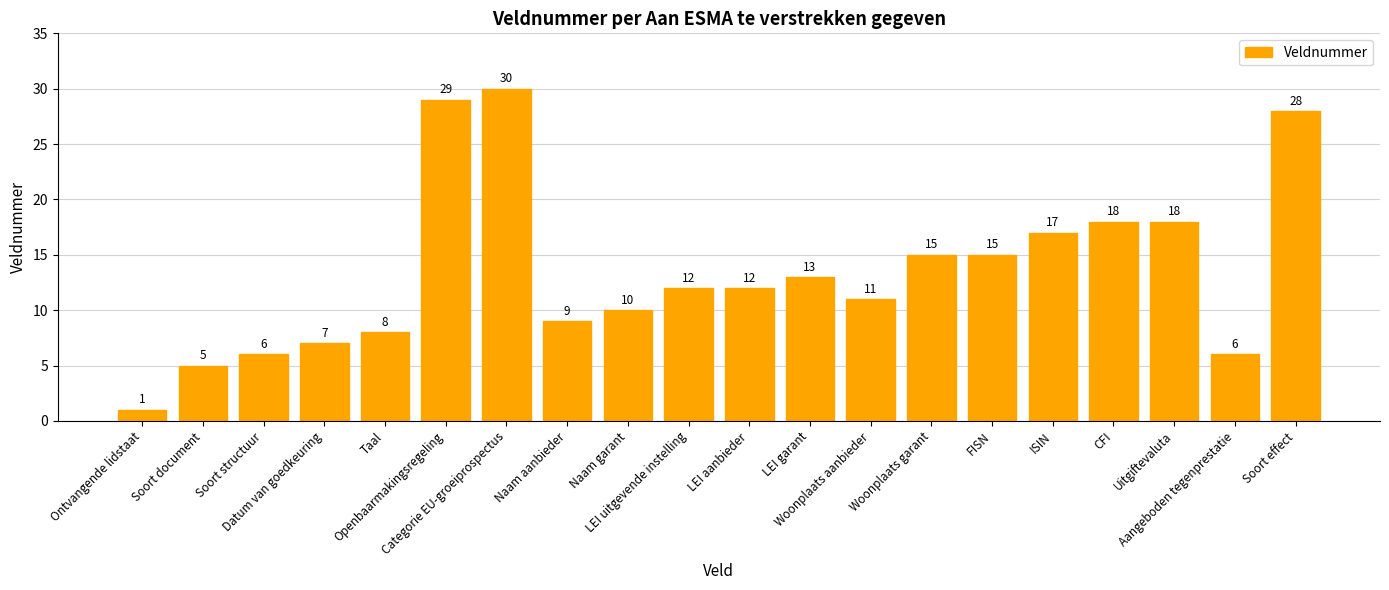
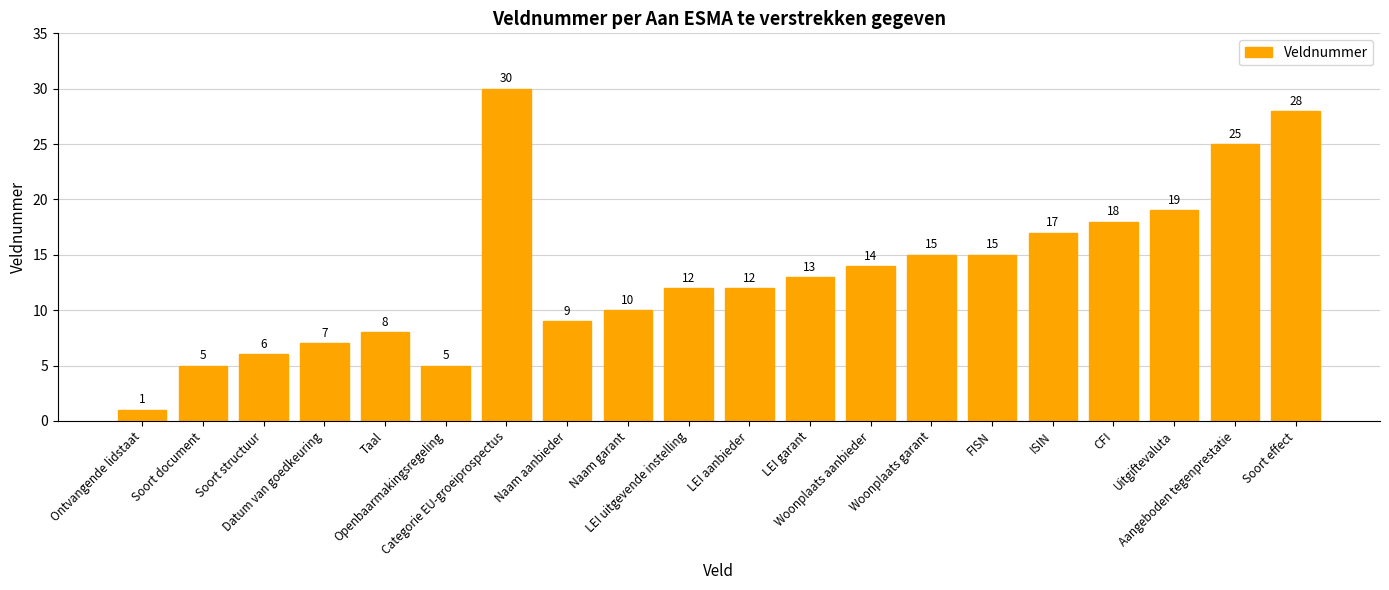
Openbaarmakingsregeling: 29 -> 5
Woonplaats aanbieder: 11 -> 14
Uitgiftevaluta: 18 -> 19
Aangeboden tegenprestatie: 6 -> 25
